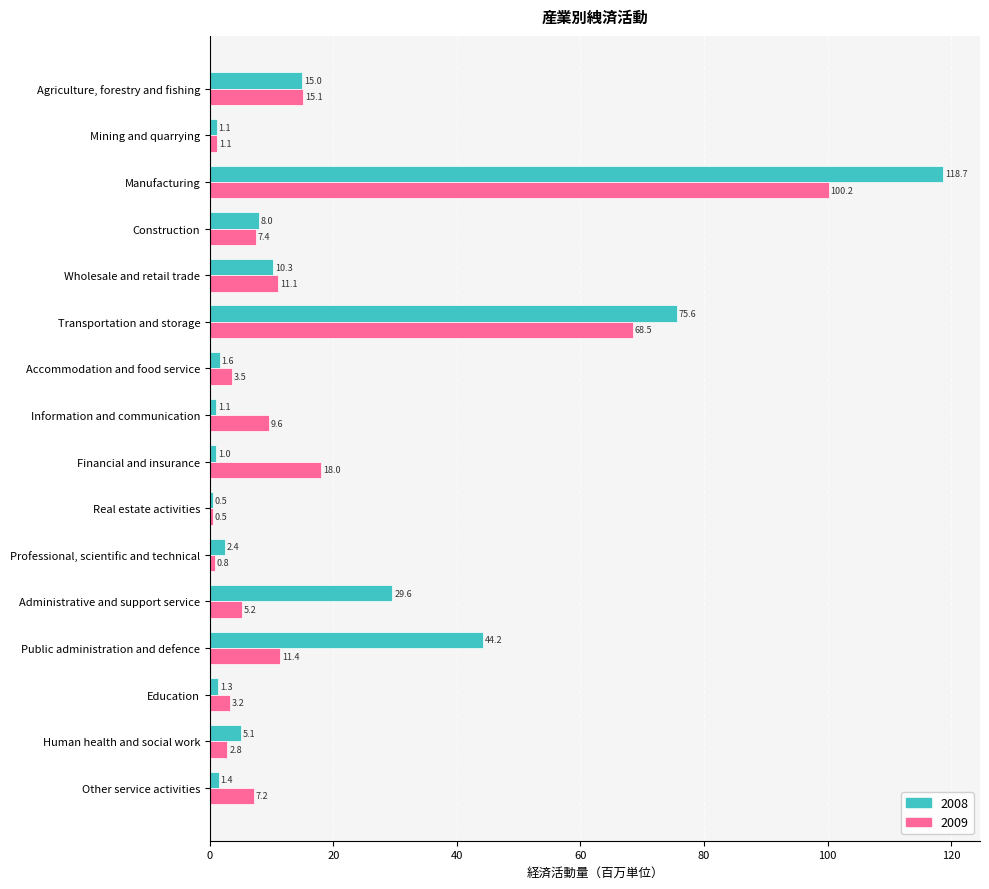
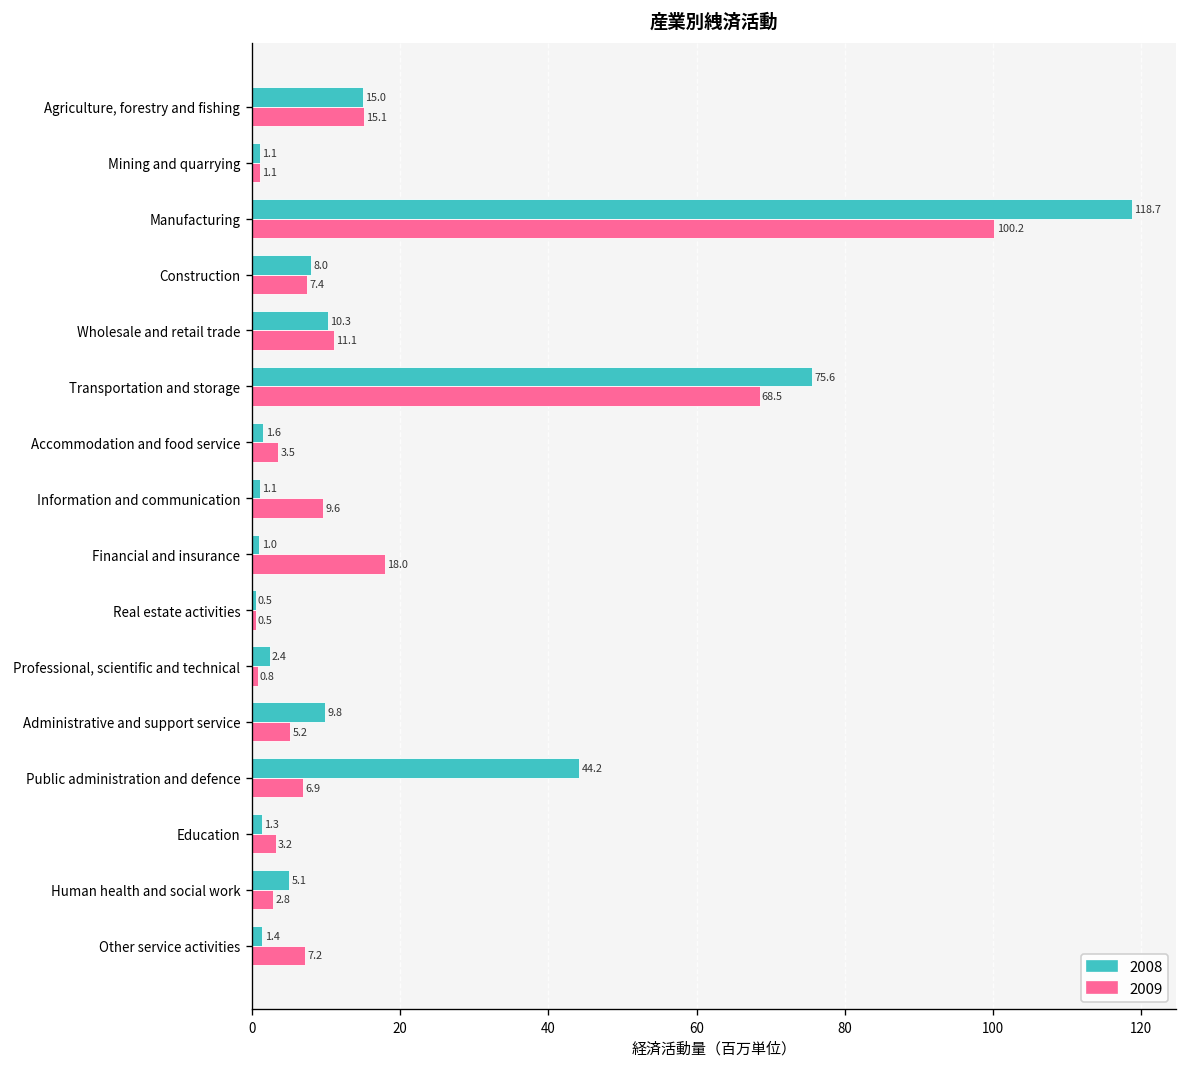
2008, Administrative and support service: 29.6 -> 9.8
2009, Public administration and defence: 11.4 -> 6.9
